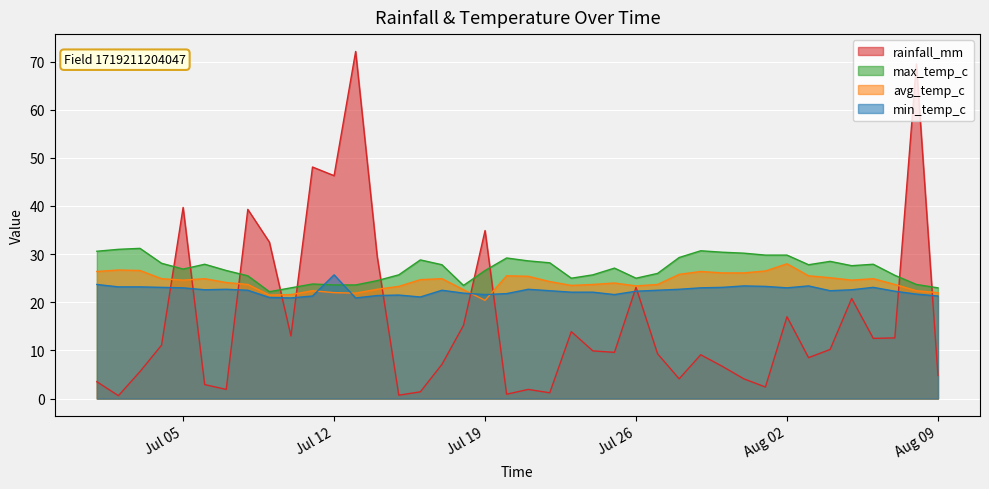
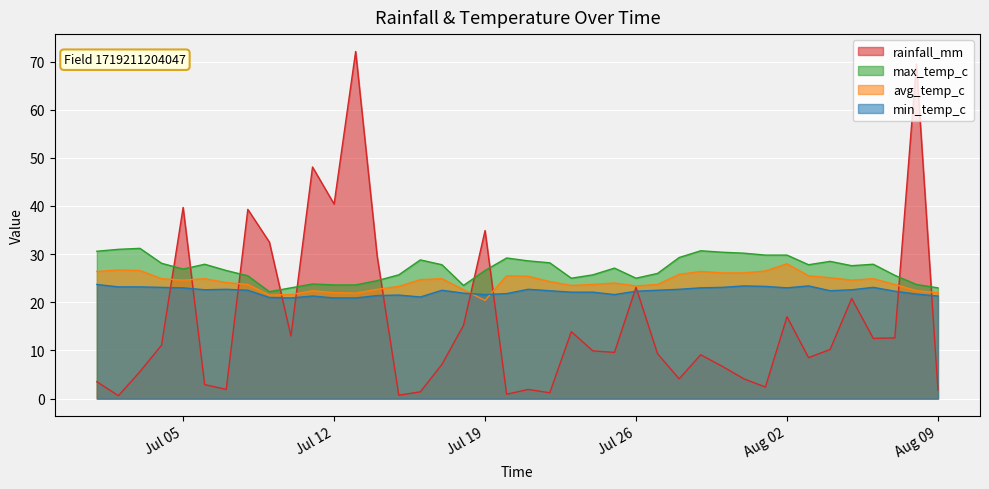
rainfall_mm, Jul 12: 46 -> 40
min_temp_c, Jul 12: 26 -> 21
rainfall_mm, Aug 09: 5 -> 2
